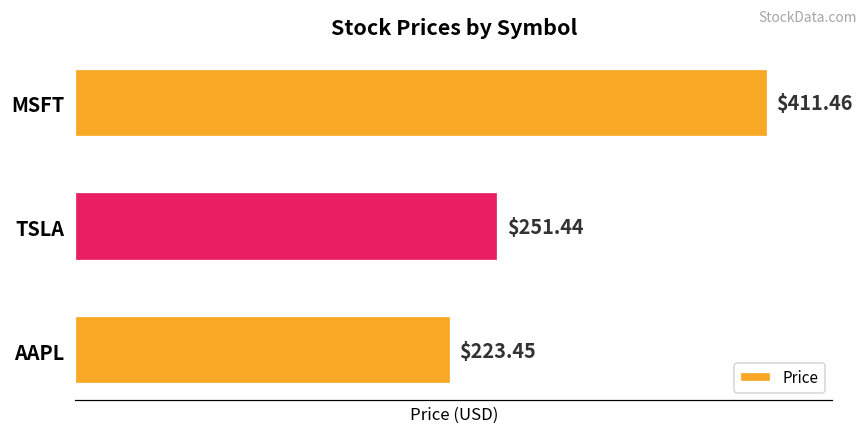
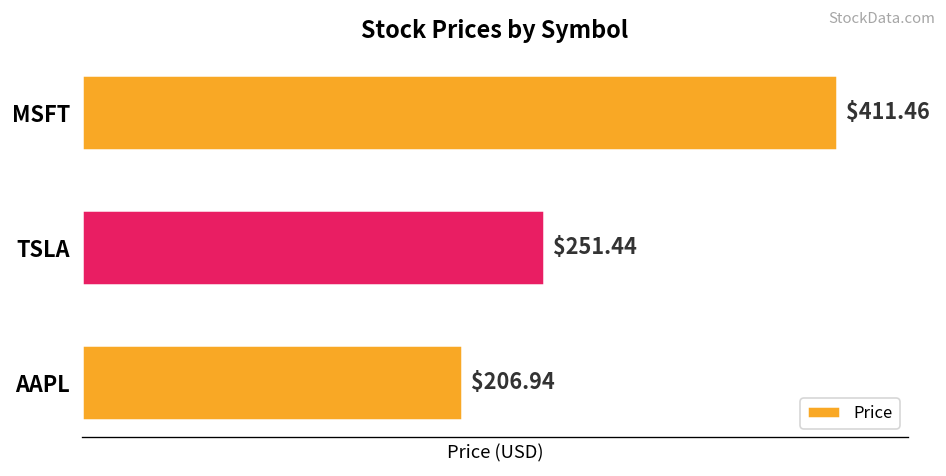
AAPL: $223.45 -> $206.94
